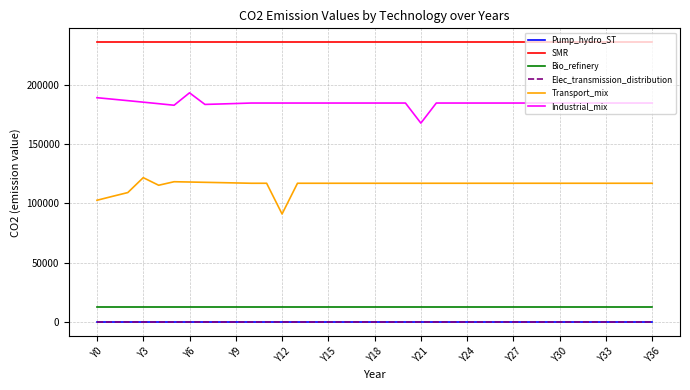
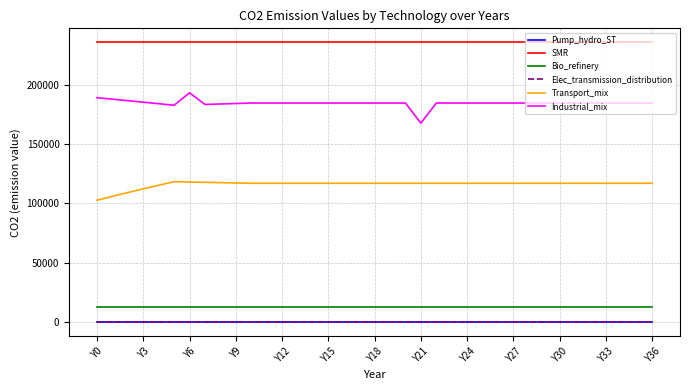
Transport_mix, Y3: 122000 -> 112000
Transport_mix, Y12: 91000 -> 117000
